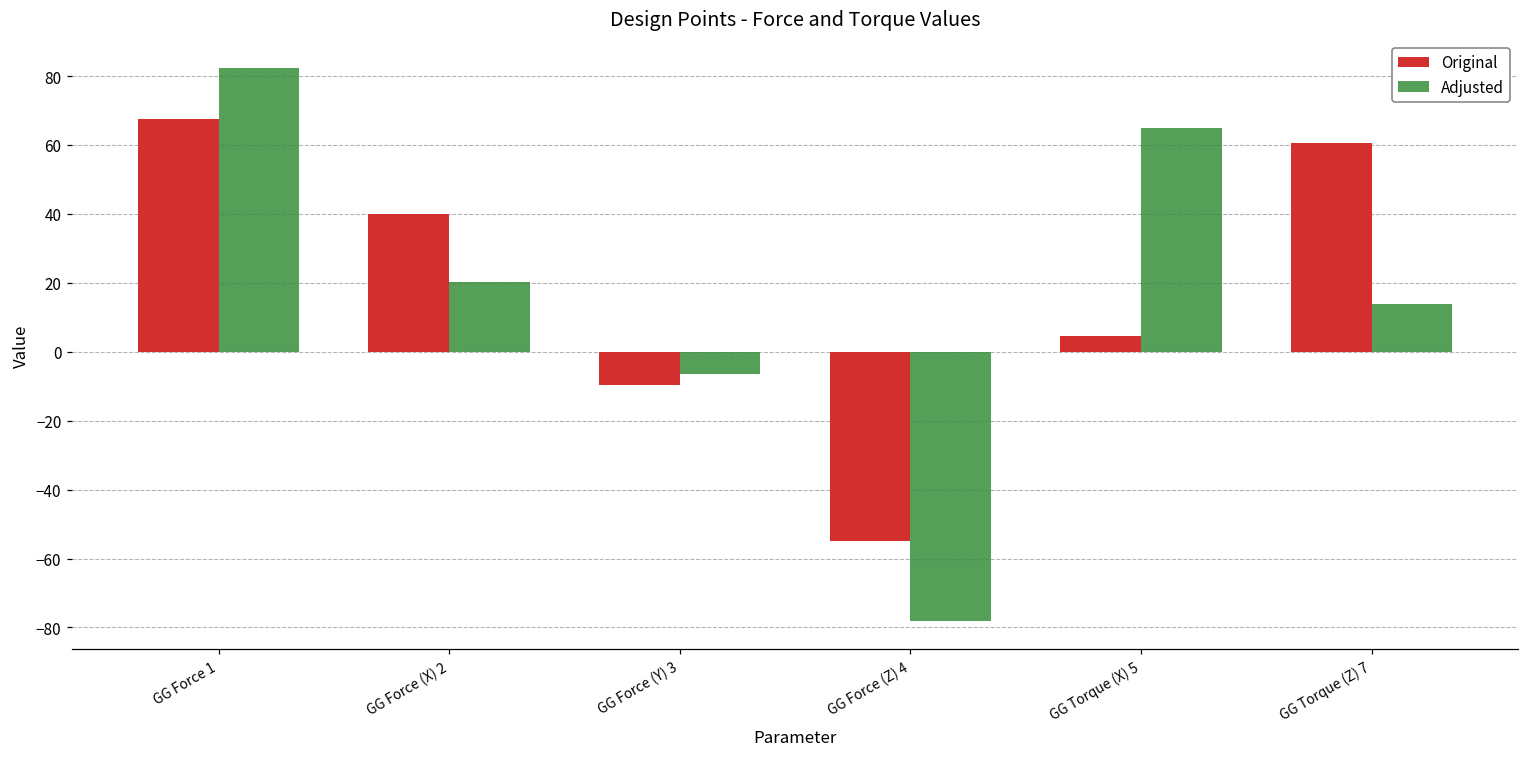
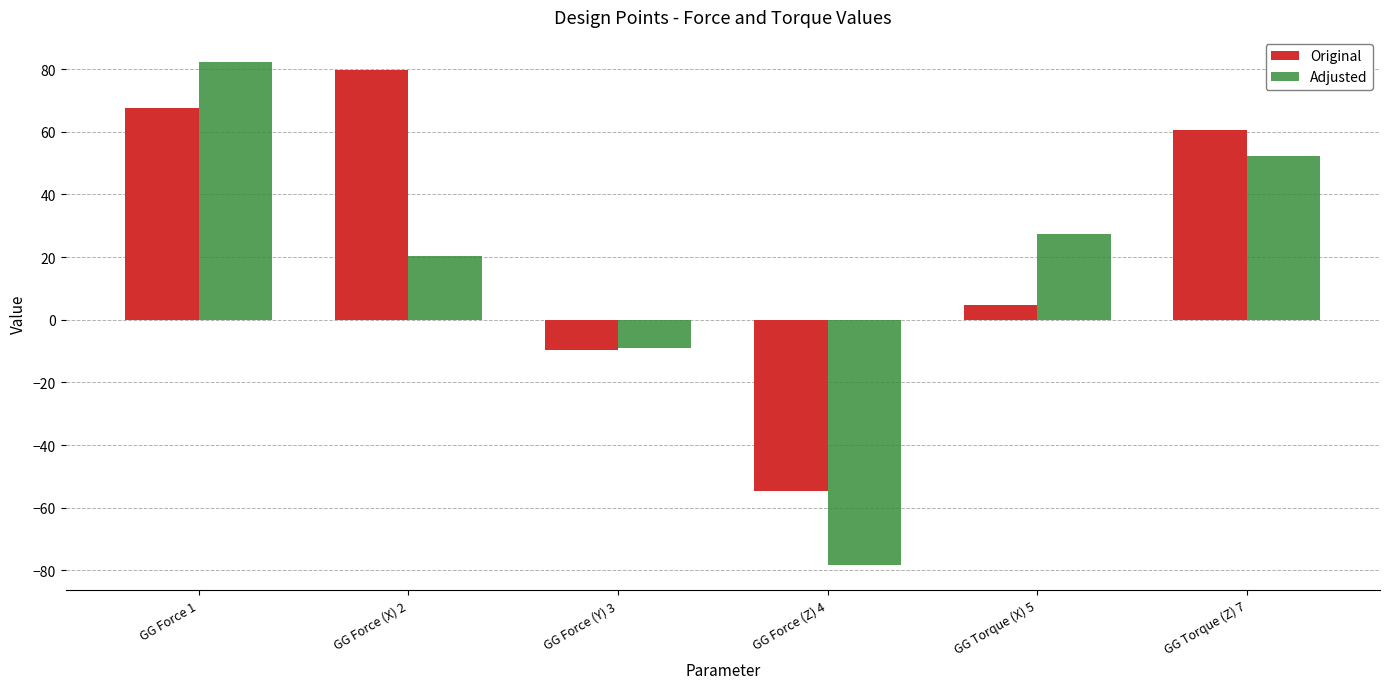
Original, GG Force (X) 2: 40 -> 80
Adjusted, GG Force (Y) 3: -6 -> -9
Adjusted, GG Torque (X) 5: 65 -> 27
Adjusted, GG Torque (Z) 7: 14 -> 52
